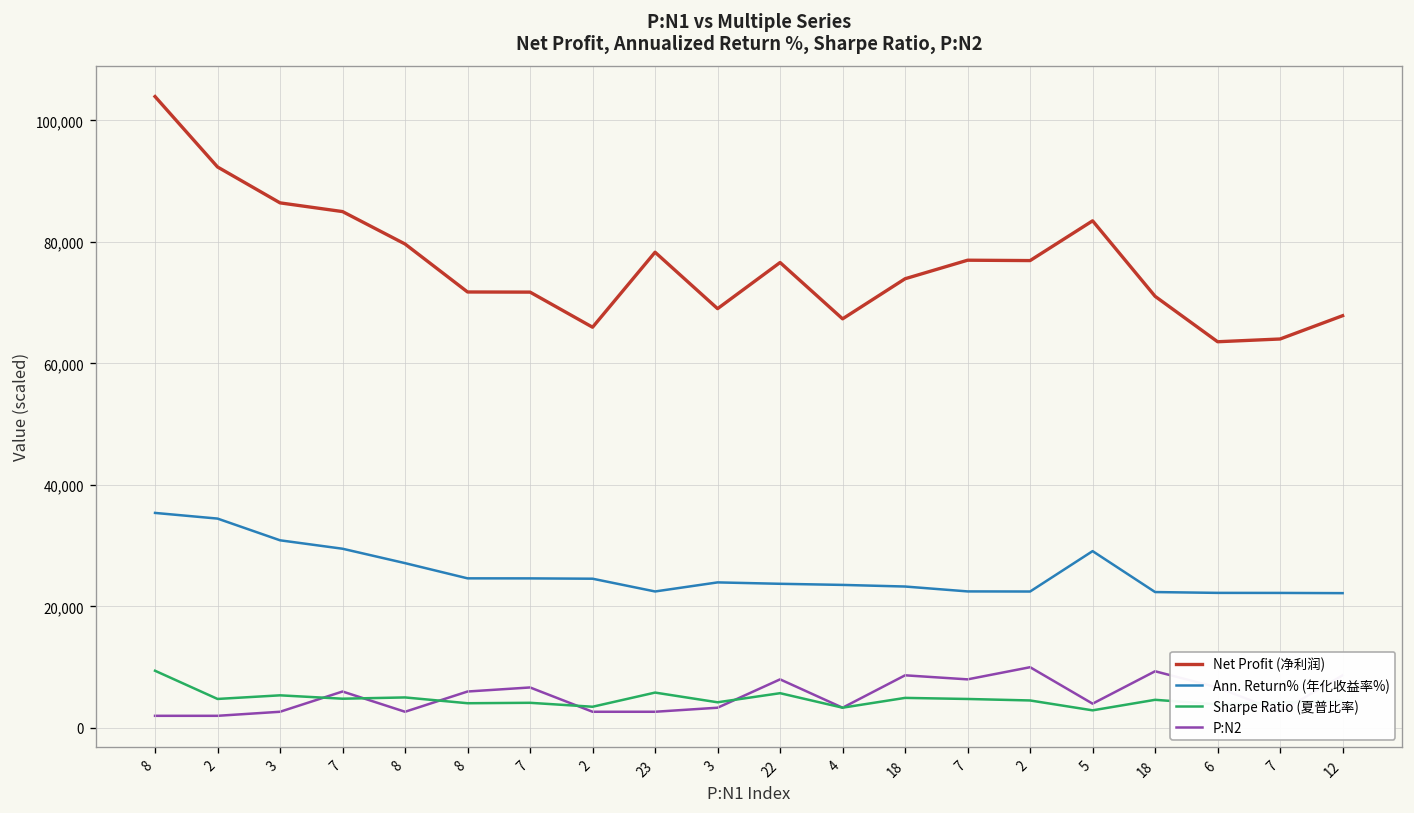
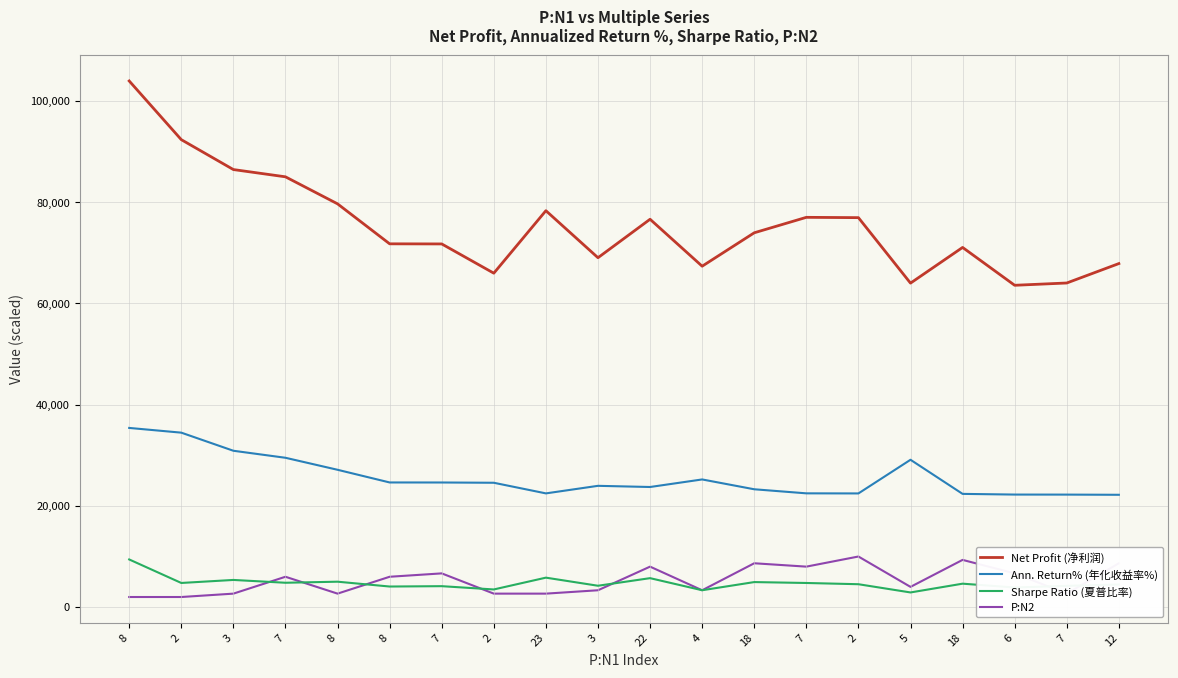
Ann. Return% (年化收益率%), 4: 24,000 -> 25,000
Net Profit (净利润), 5: 83,000 -> 64,000
